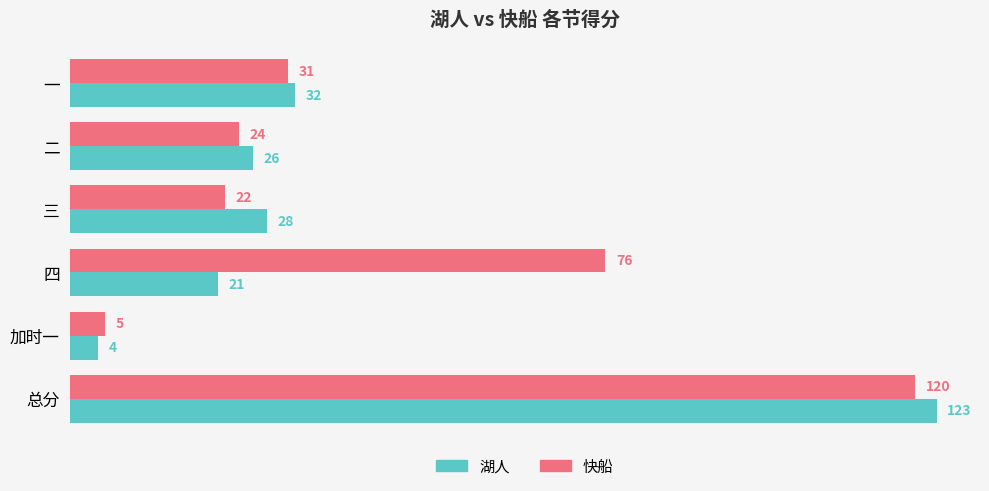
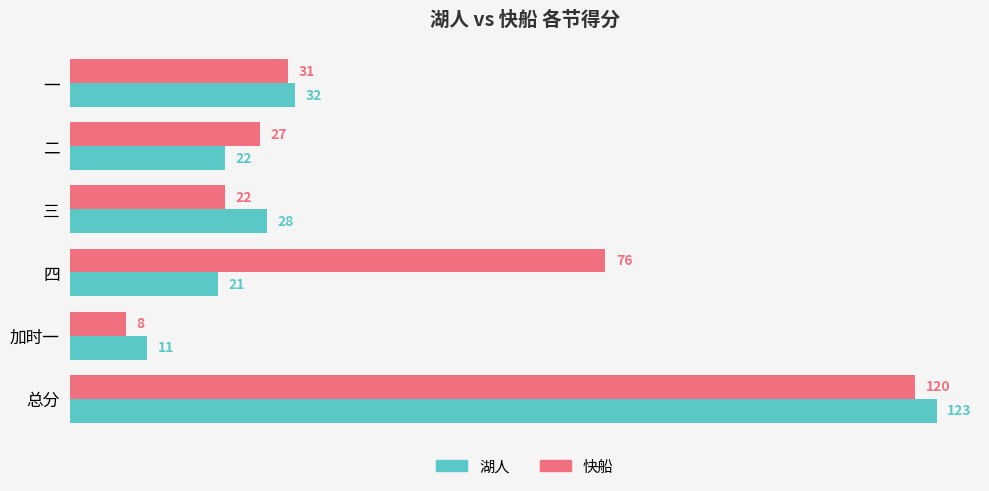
快船, 二: 24 -> 27
湖人, 二: 26 -> 22
快船, 加时一: 5 -> 8
湖人, 加时一: 4 -> 11
